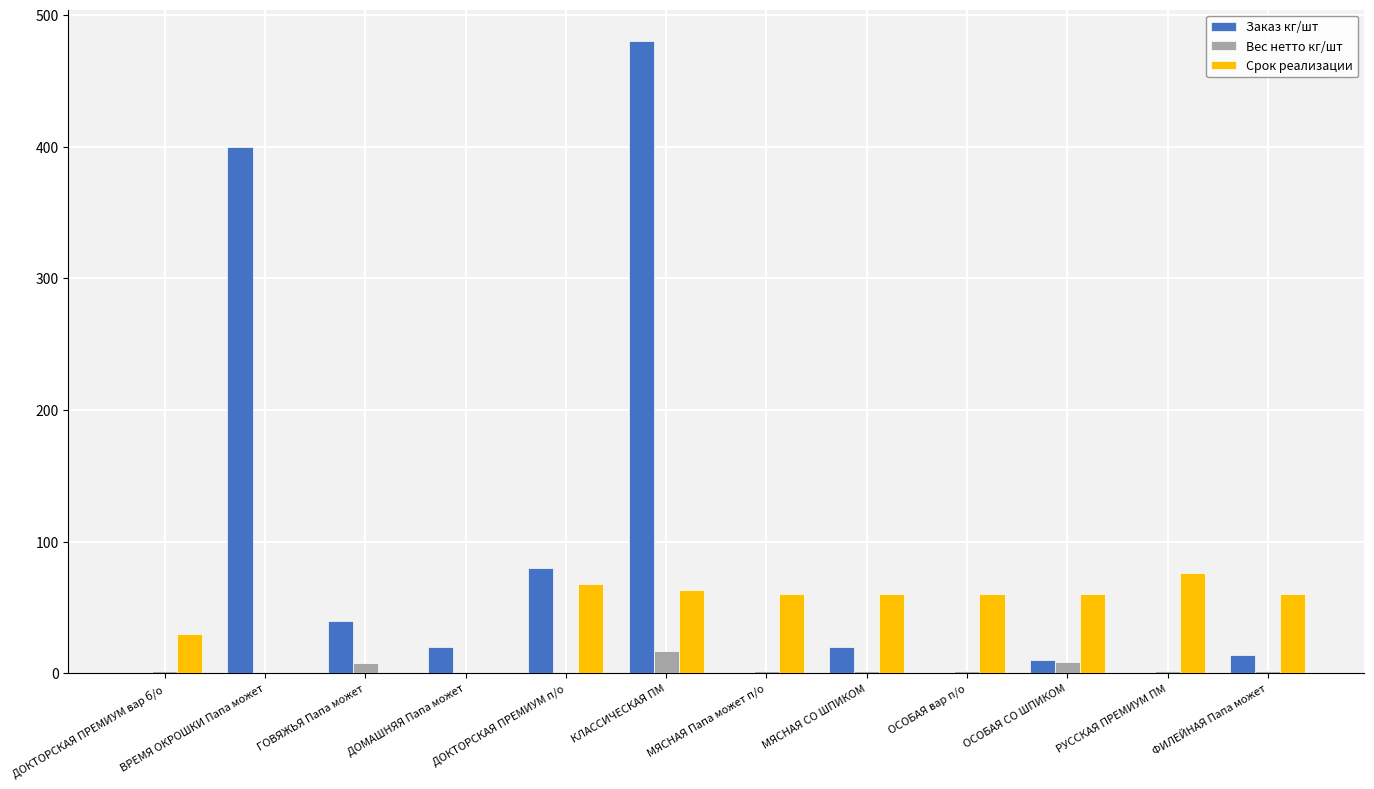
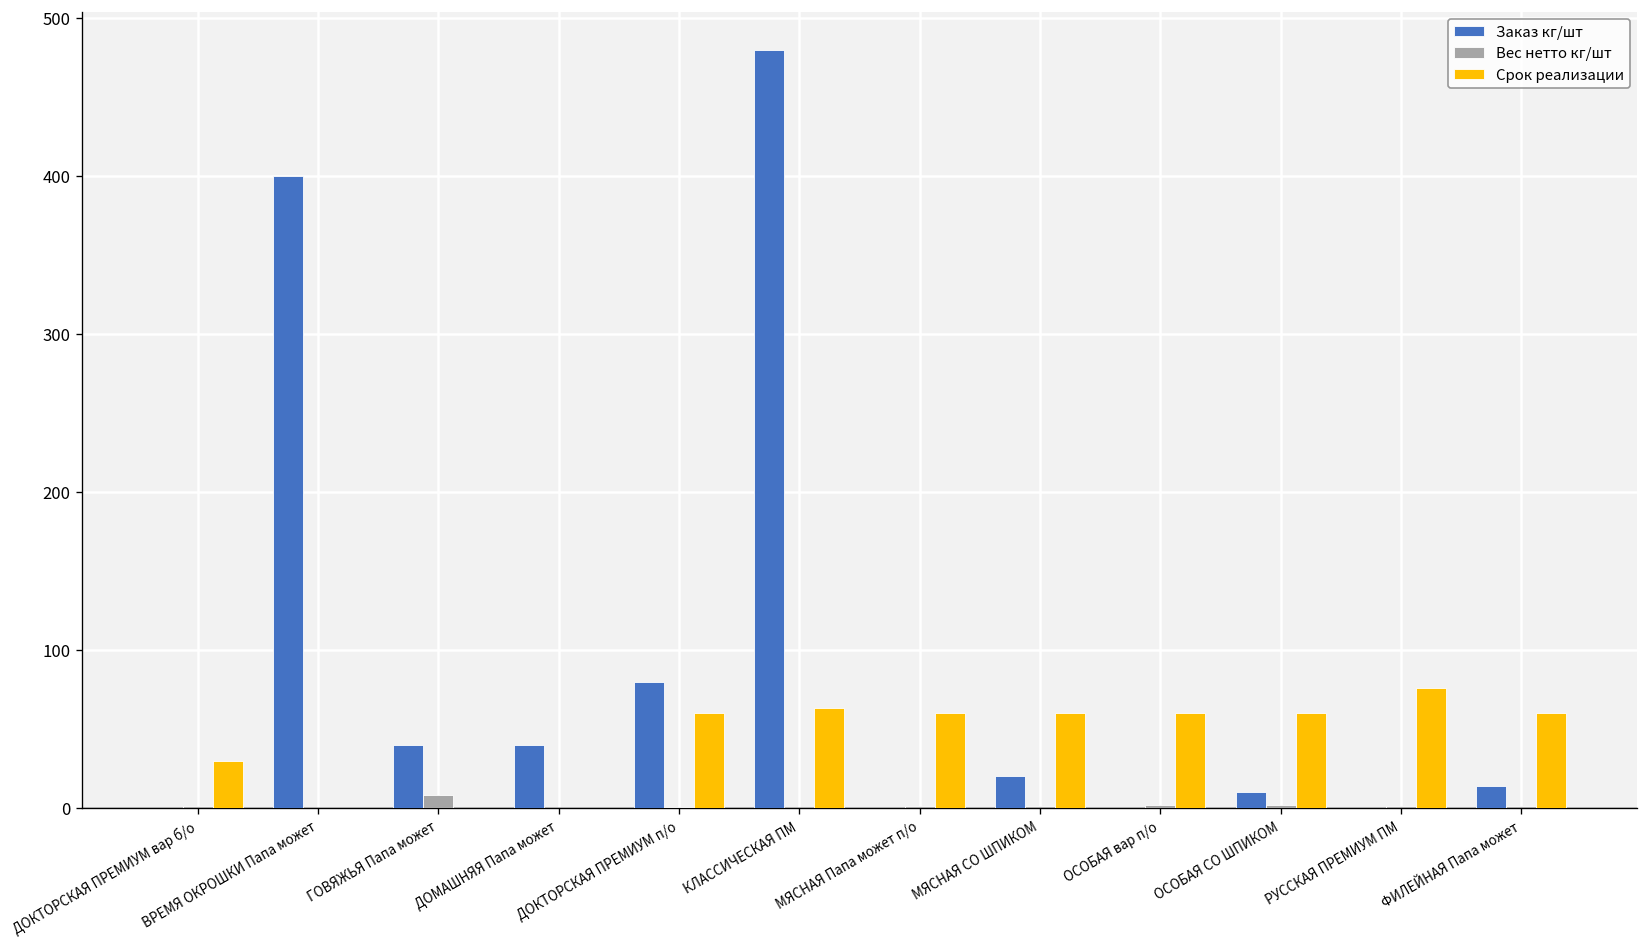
Заказ кг/шт, ДОМАШНЯЯ Папа может: 20 -> 40
Срок реализации, ДОКТОРСКАЯ ПРЕМИУМ п/о: 68 -> 60
Вес нетто кг/шт, КЛАССИЧЕСКАЯ ПМ: 17 -> 0
Вес нетто кг/шт, ОСОБАЯ СО ШПИКОМ: 8 -> 2
